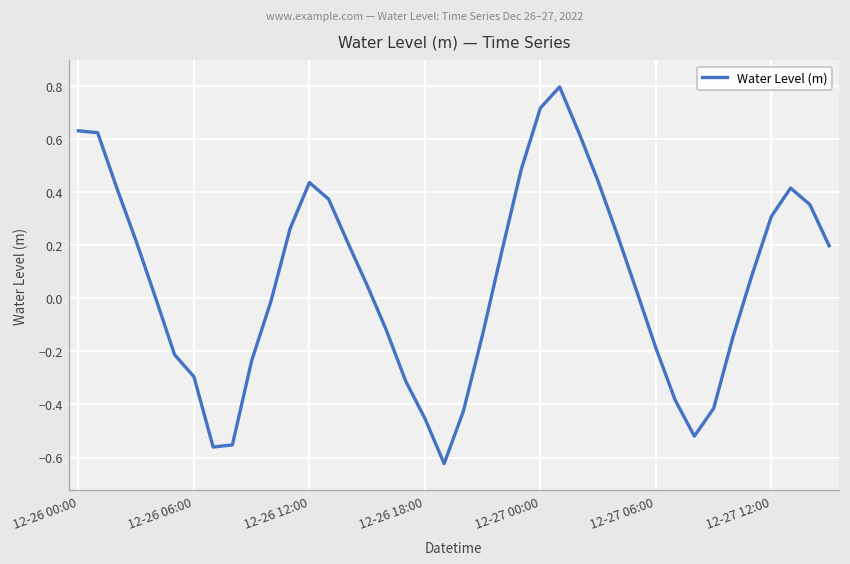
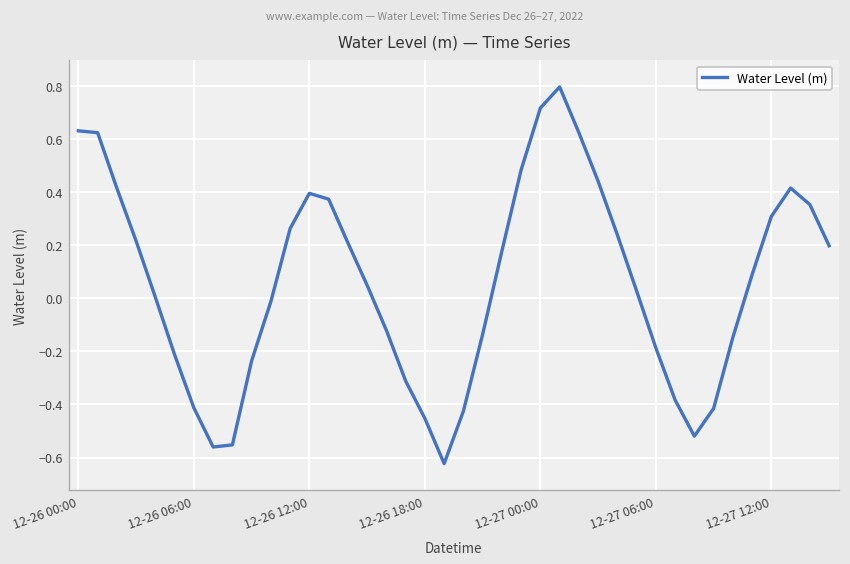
12-26 06:00: -0.30 -> -0.41
12-26 12:00: 0.44 -> 0.40
